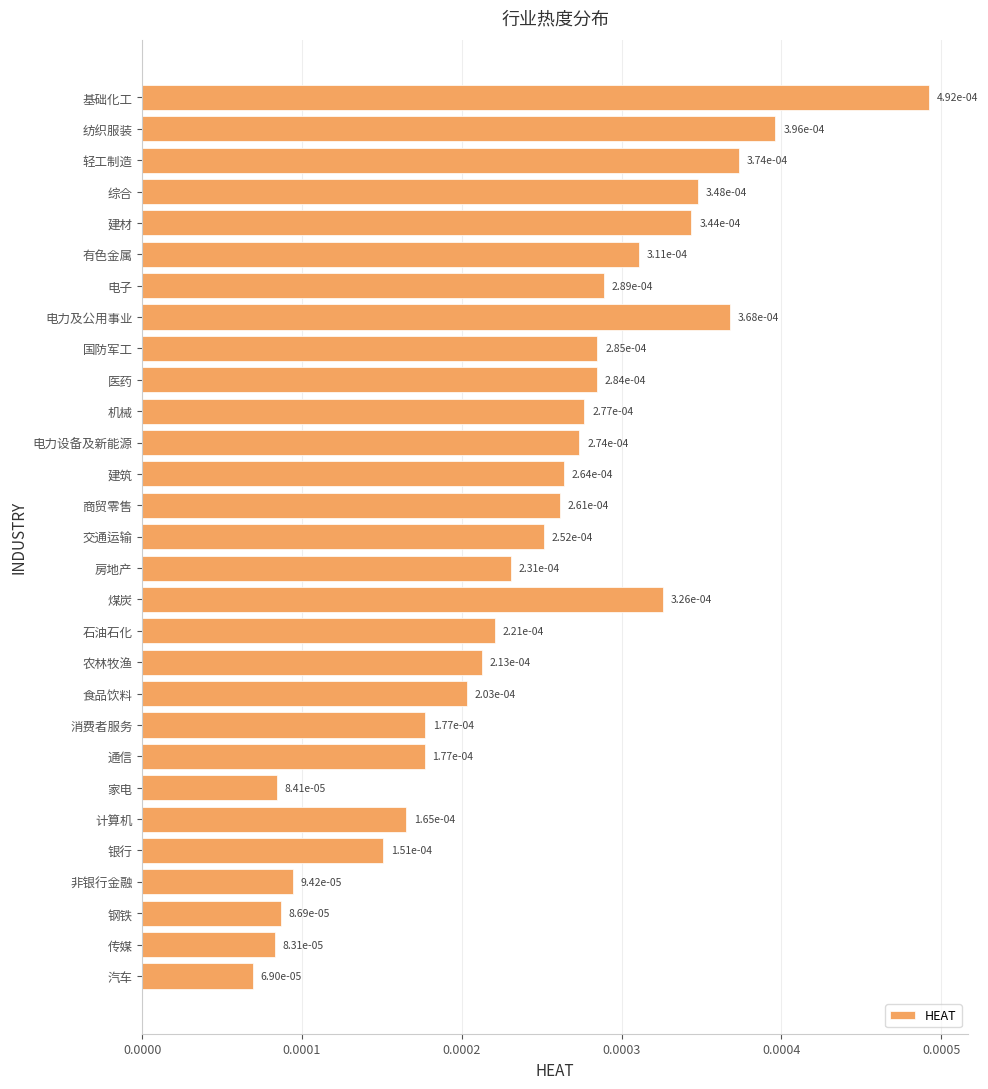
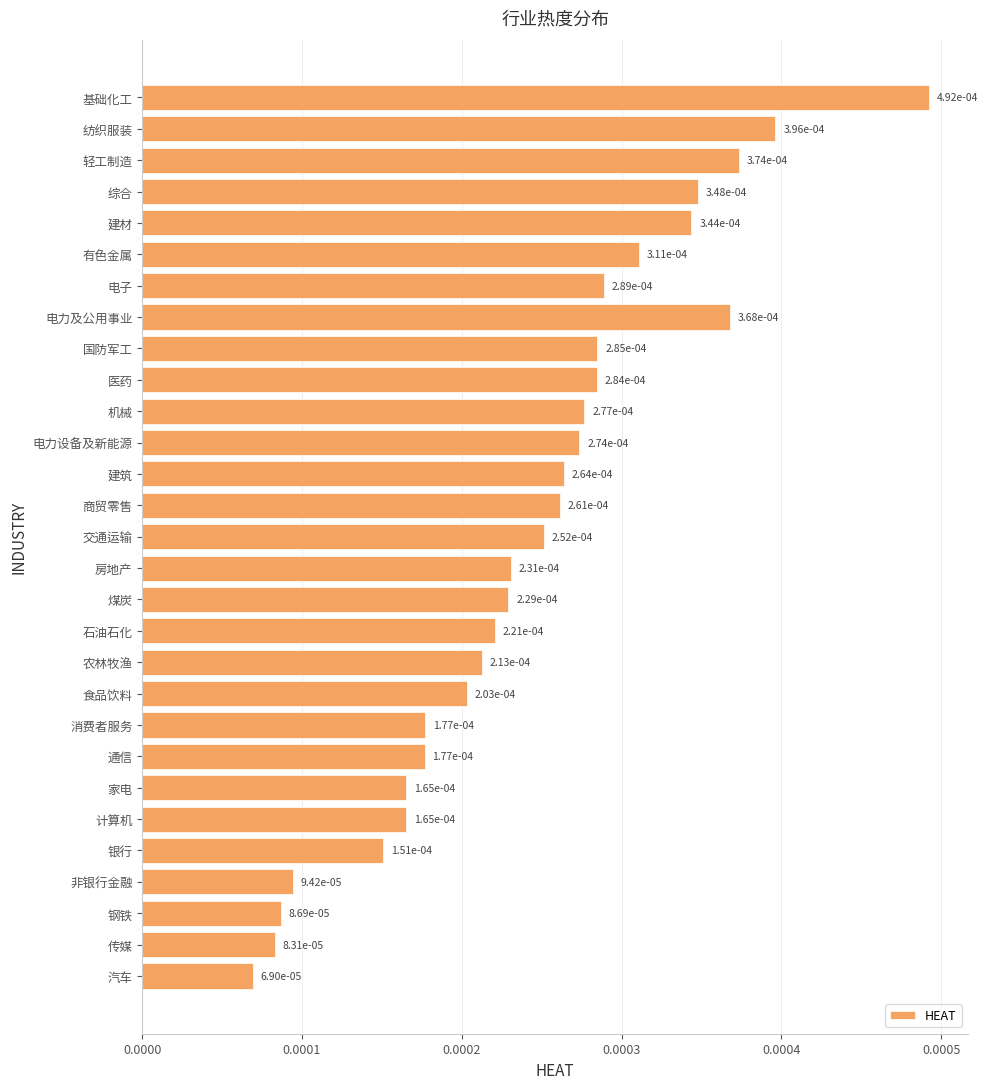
煤炭: 3.26e-04 -> 2.29e-04
家电: 8.41e-05 -> 1.65e-04
